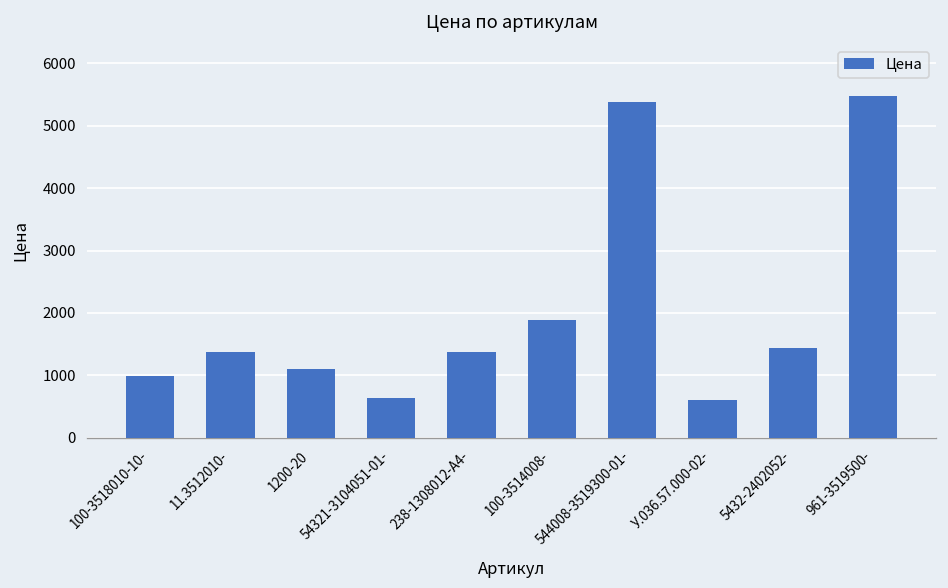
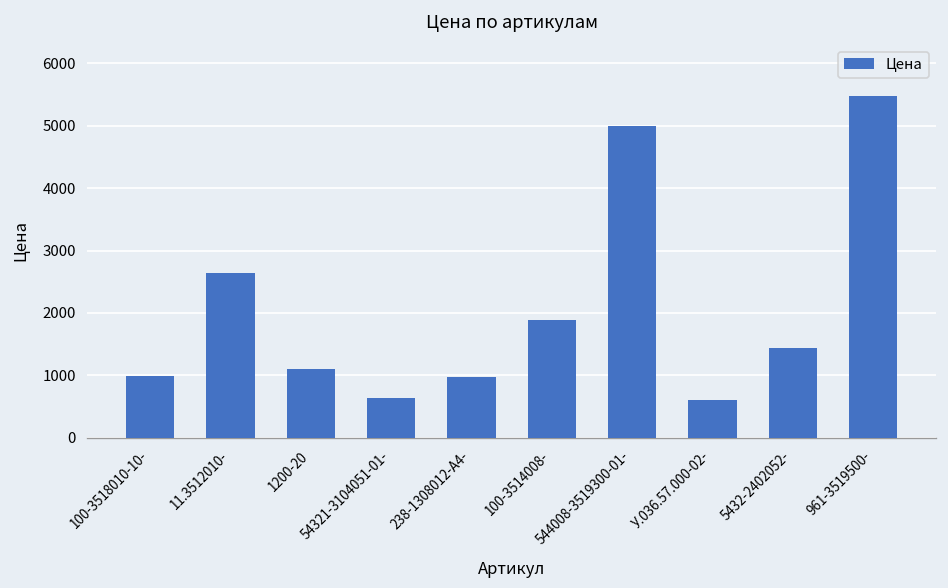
11.3512010-: 1400 -> 2600
238-1308012-А4-: 1400 -> 1000
544008-3519300-01-: 5400 -> 5000
